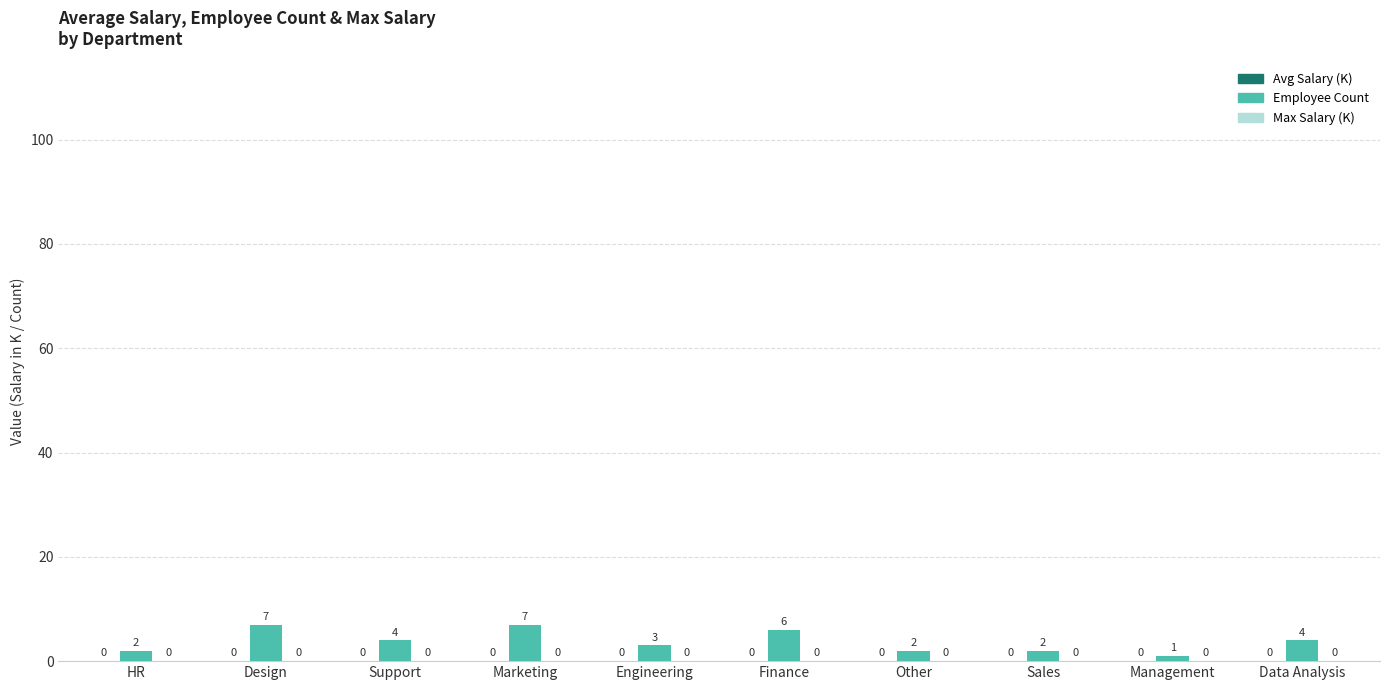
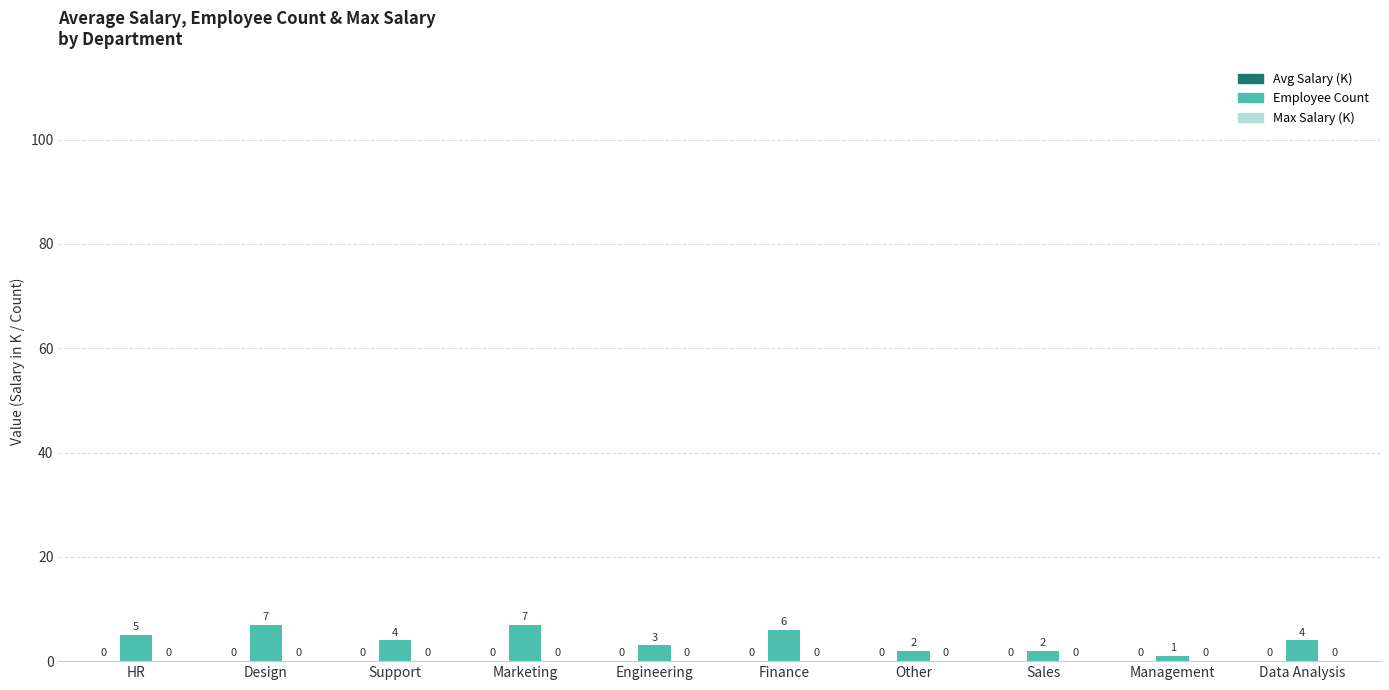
Employee Count, HR: 2 -> 5
